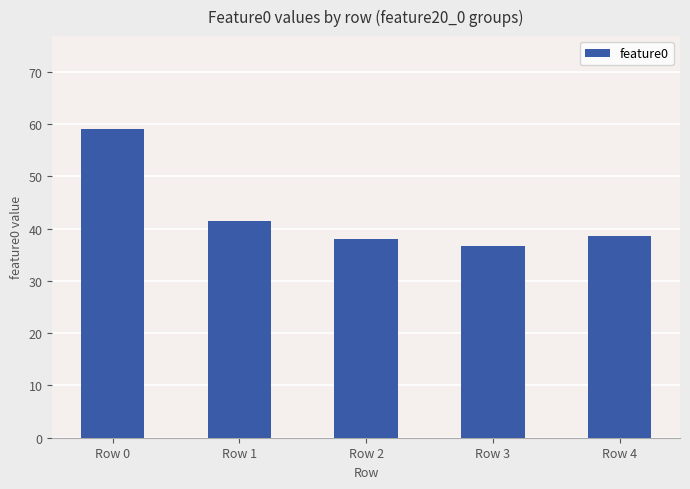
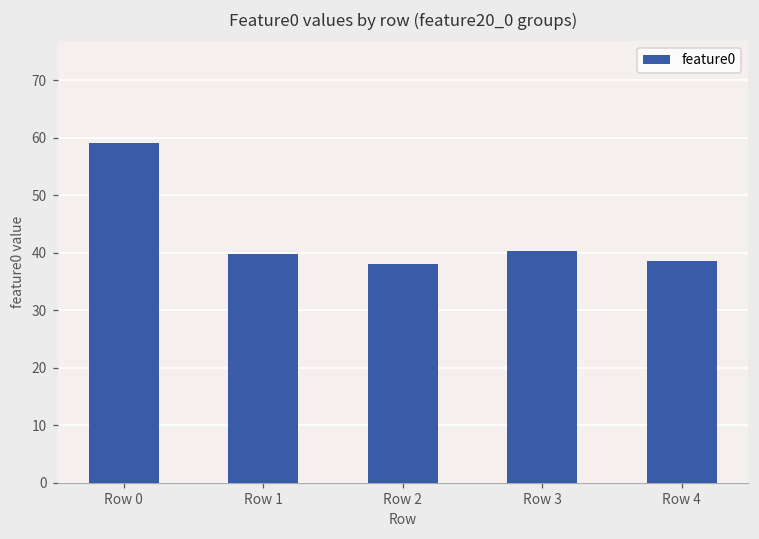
Row 1: 42 -> 40
Row 3: 37 -> 40
